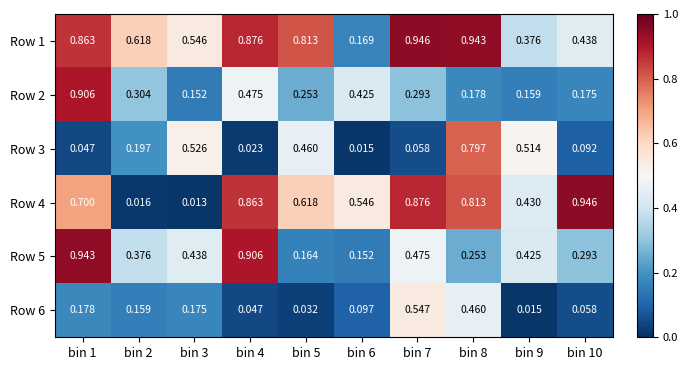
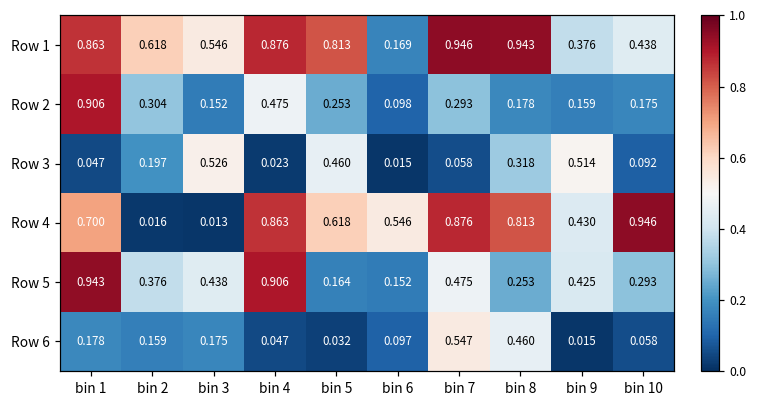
Row 2, bin 6: 0.425 -> 0.098
Row 3, bin 8: 0.797 -> 0.318
